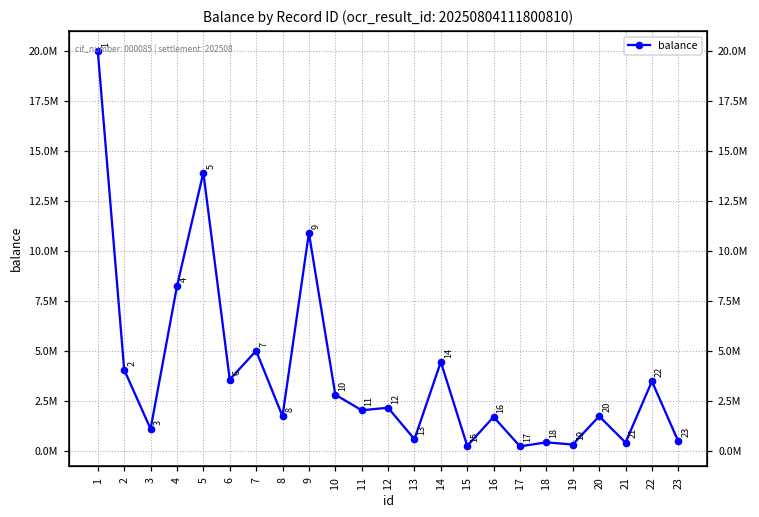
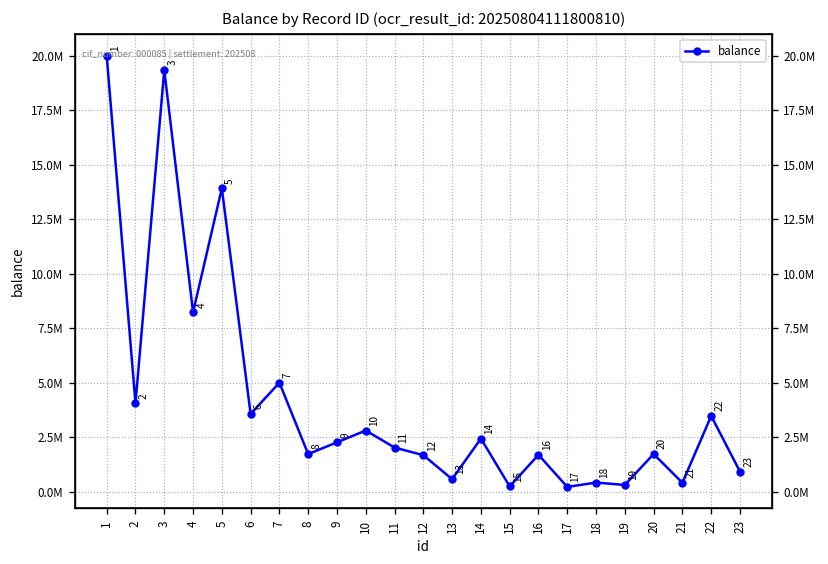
3: 1100000 -> 19400000
9: 10900000 -> 2300000
12: 2100000 -> 1700000
14: 4400000 -> 2400000
23: 500000 -> 900000
